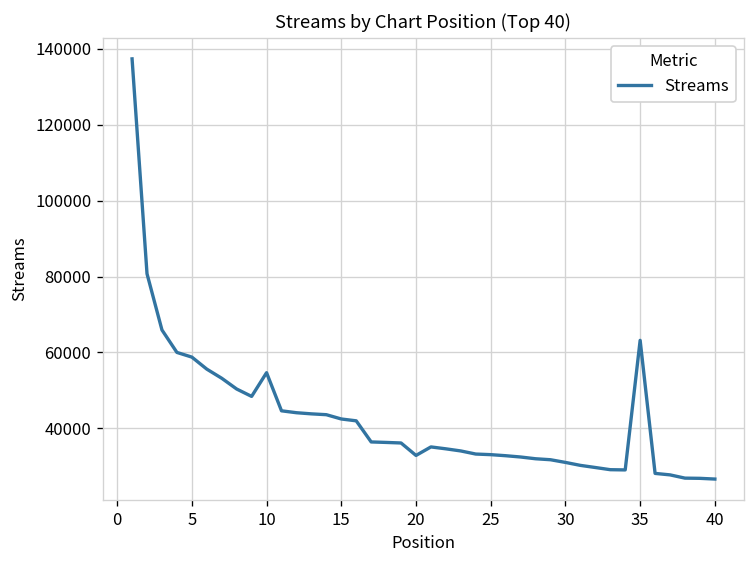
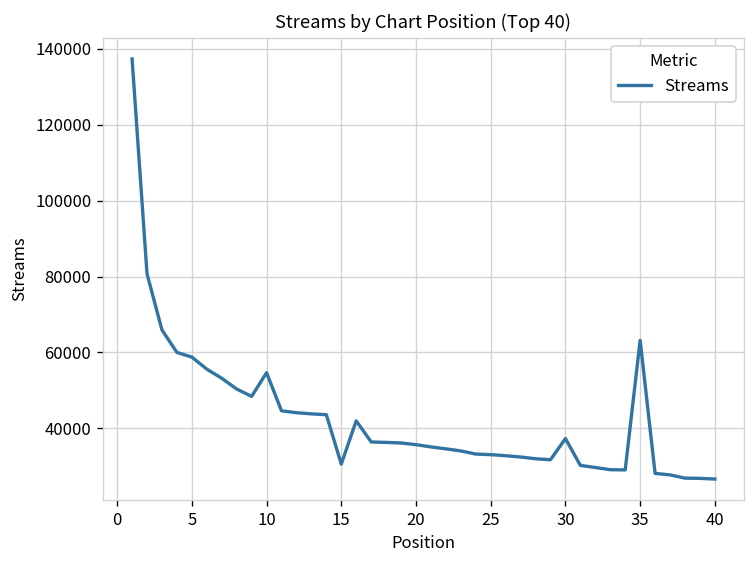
15: 42000 -> 31000
20: 33000 -> 36000
30: 31000 -> 37000
